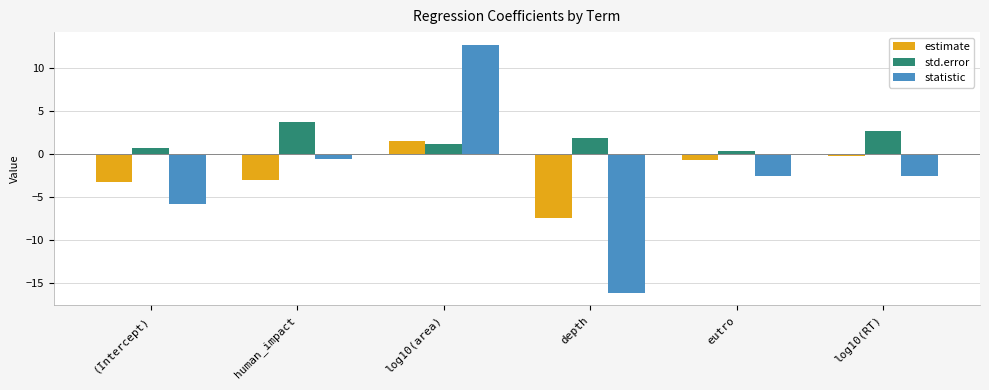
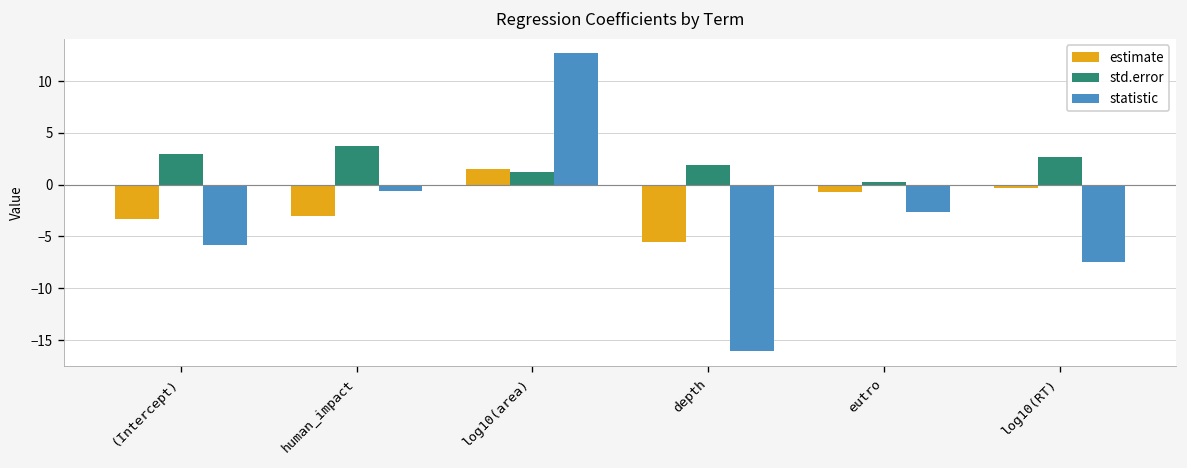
std.error, (Intercept): 1 -> 3
estimate, depth: -7 -> -6
statistic, log10(RT): -3 -> -7
